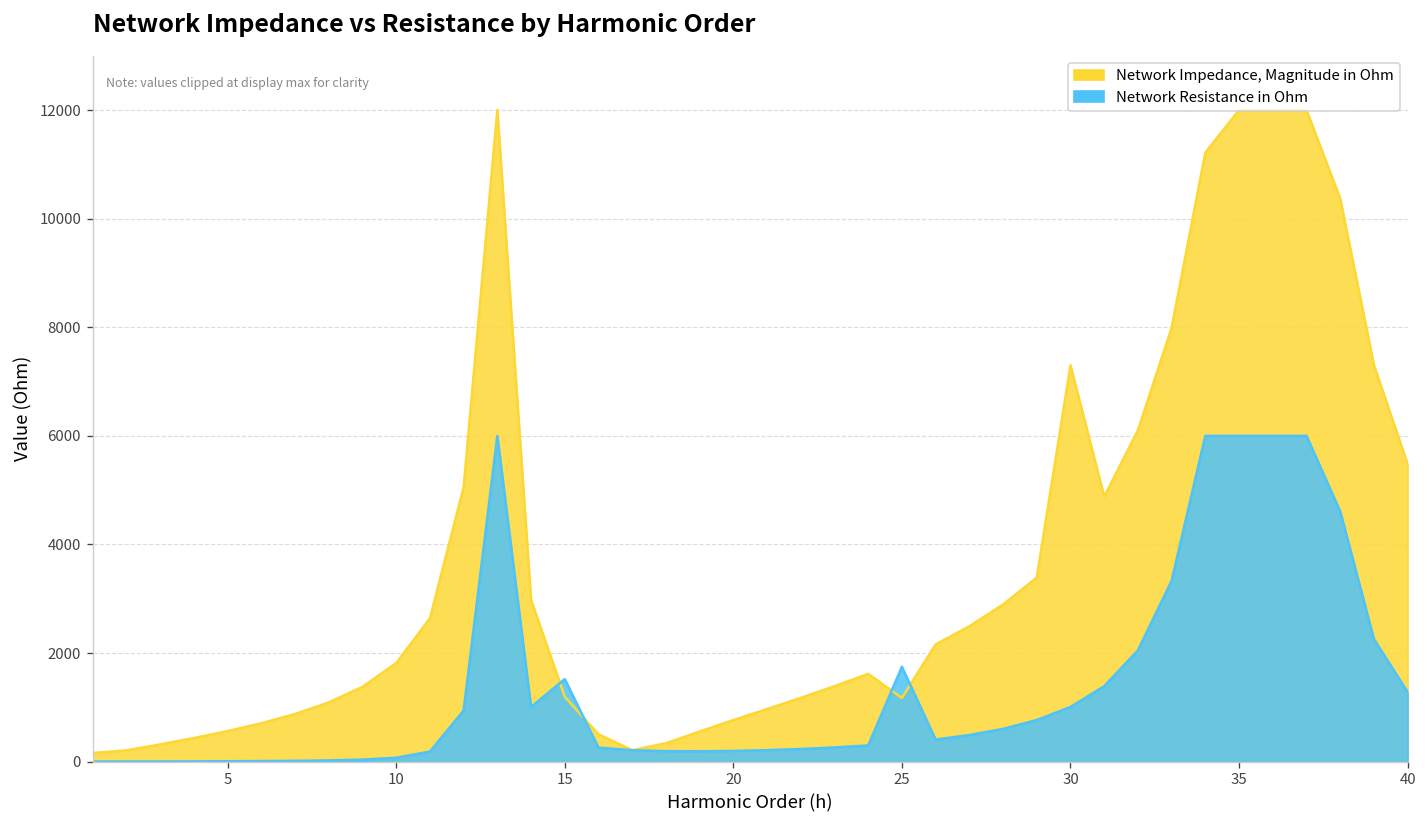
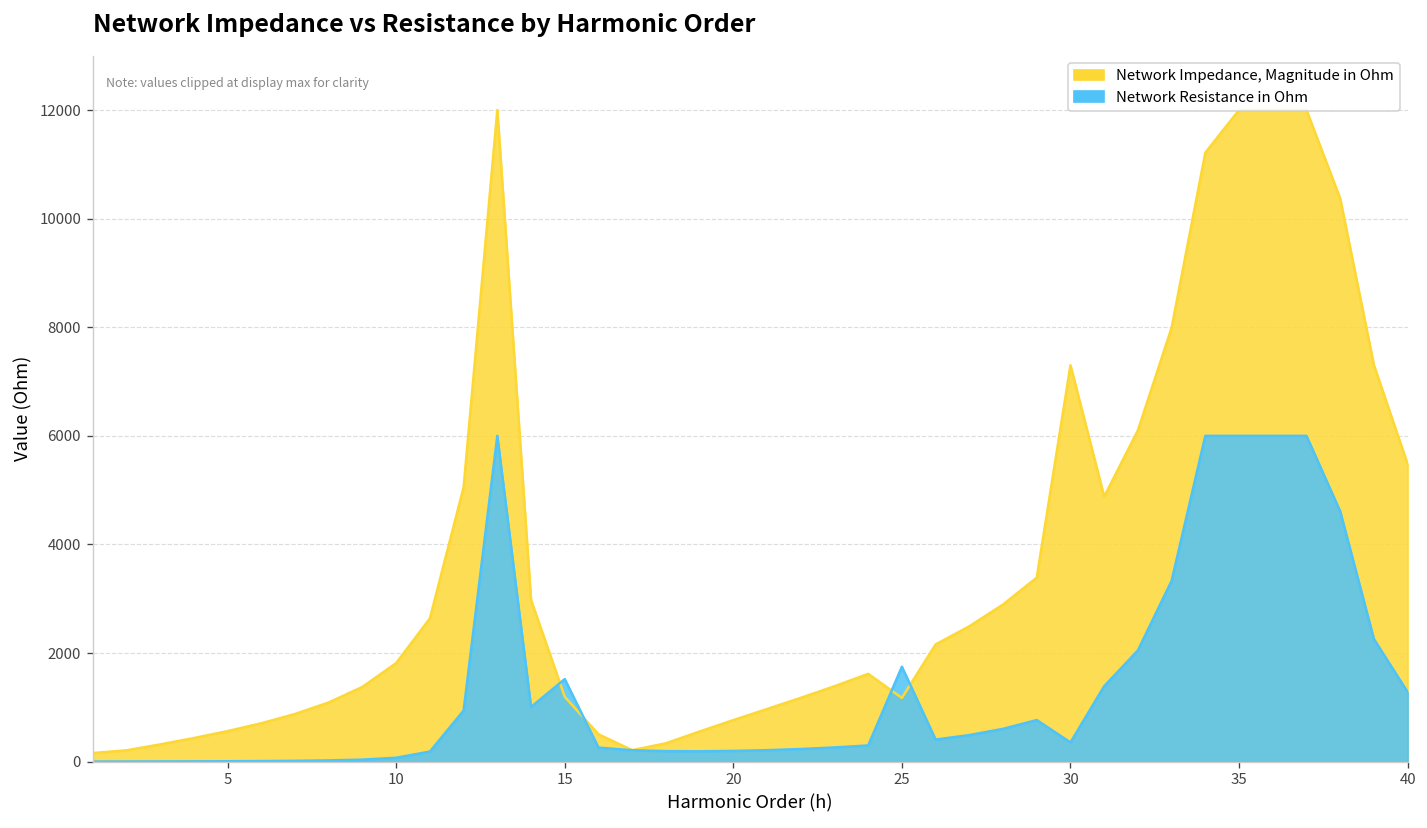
Network Resistance in Ohm, 30: 1000 -> 400
